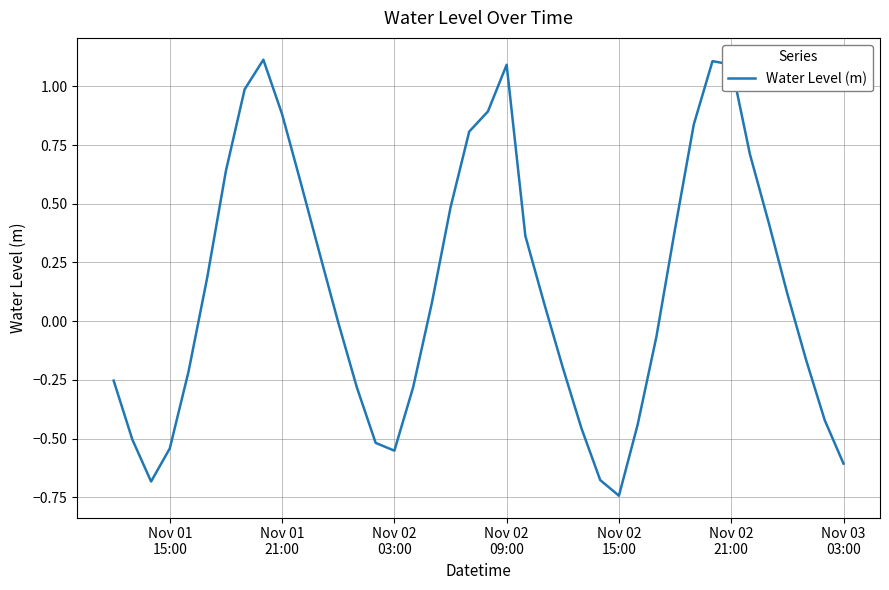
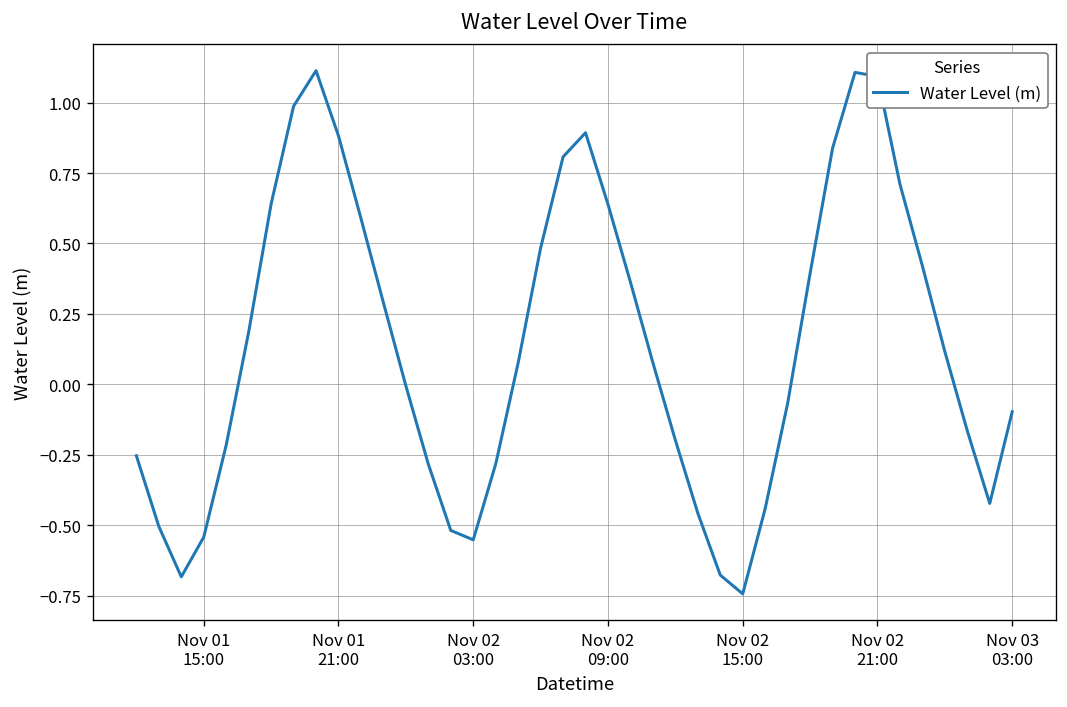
Nov 02 09:00: 1.09 -> 0.64
Nov 03 03:00: -0.61 -> -0.10
